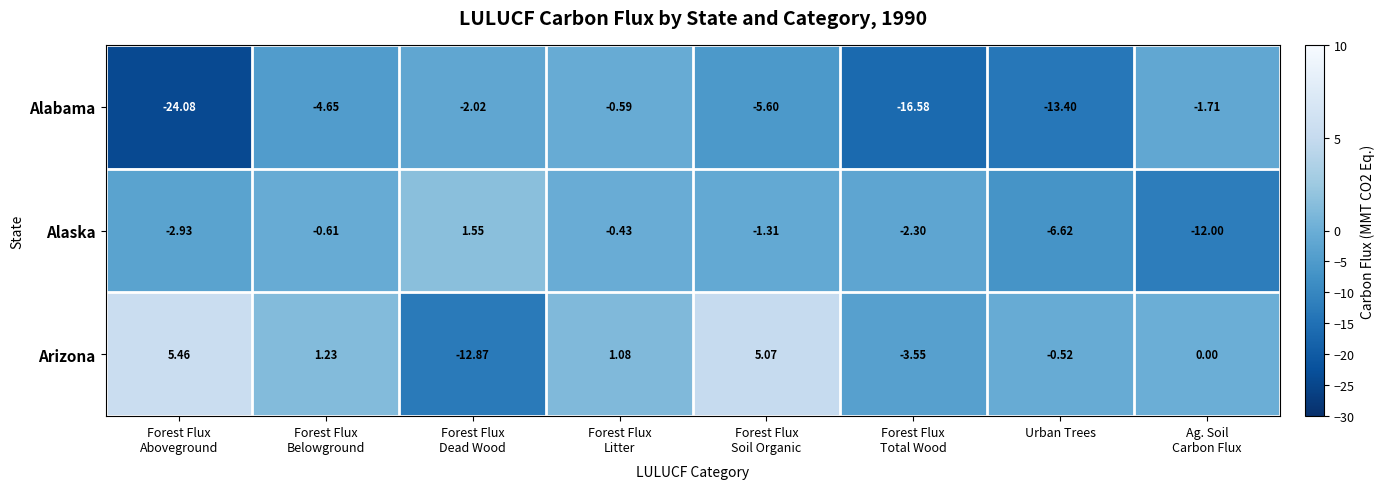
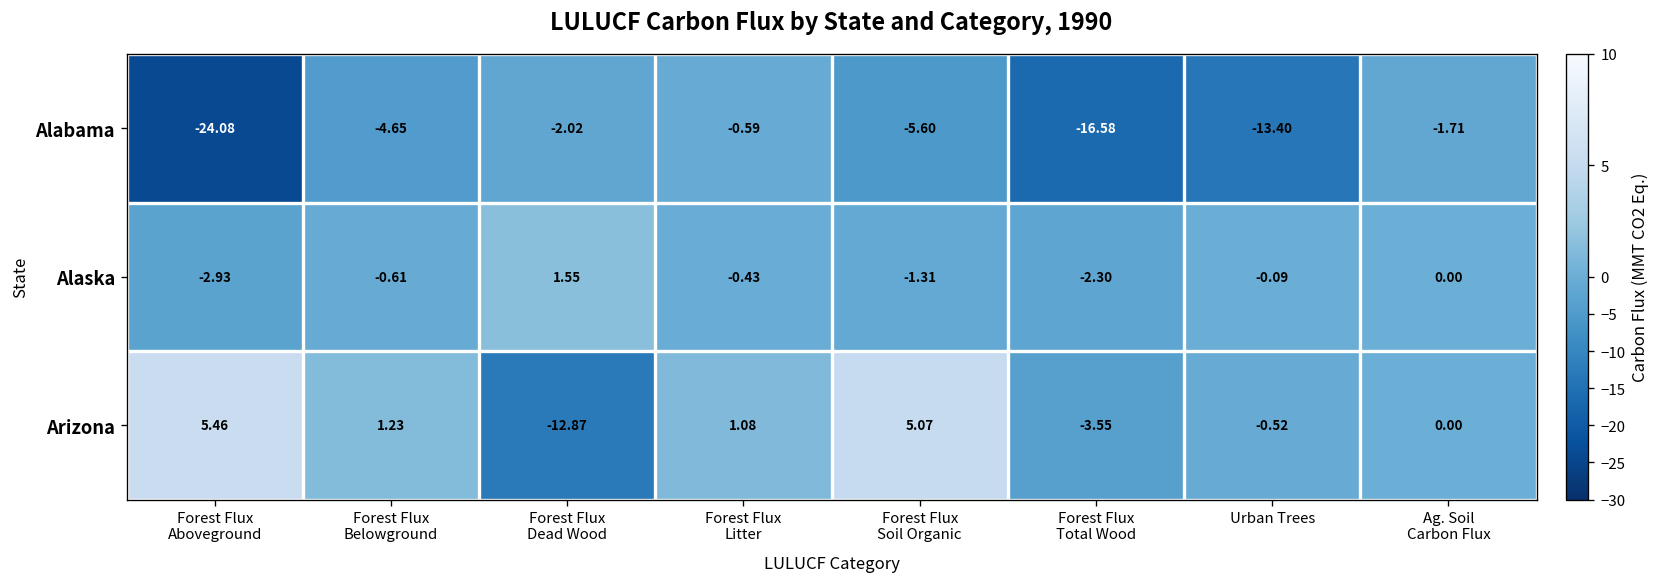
Alaska, Urban Trees: -6.62 -> -0.09
Alaska, Ag. Soil Carbon Flux: -12.00 -> 0.00
